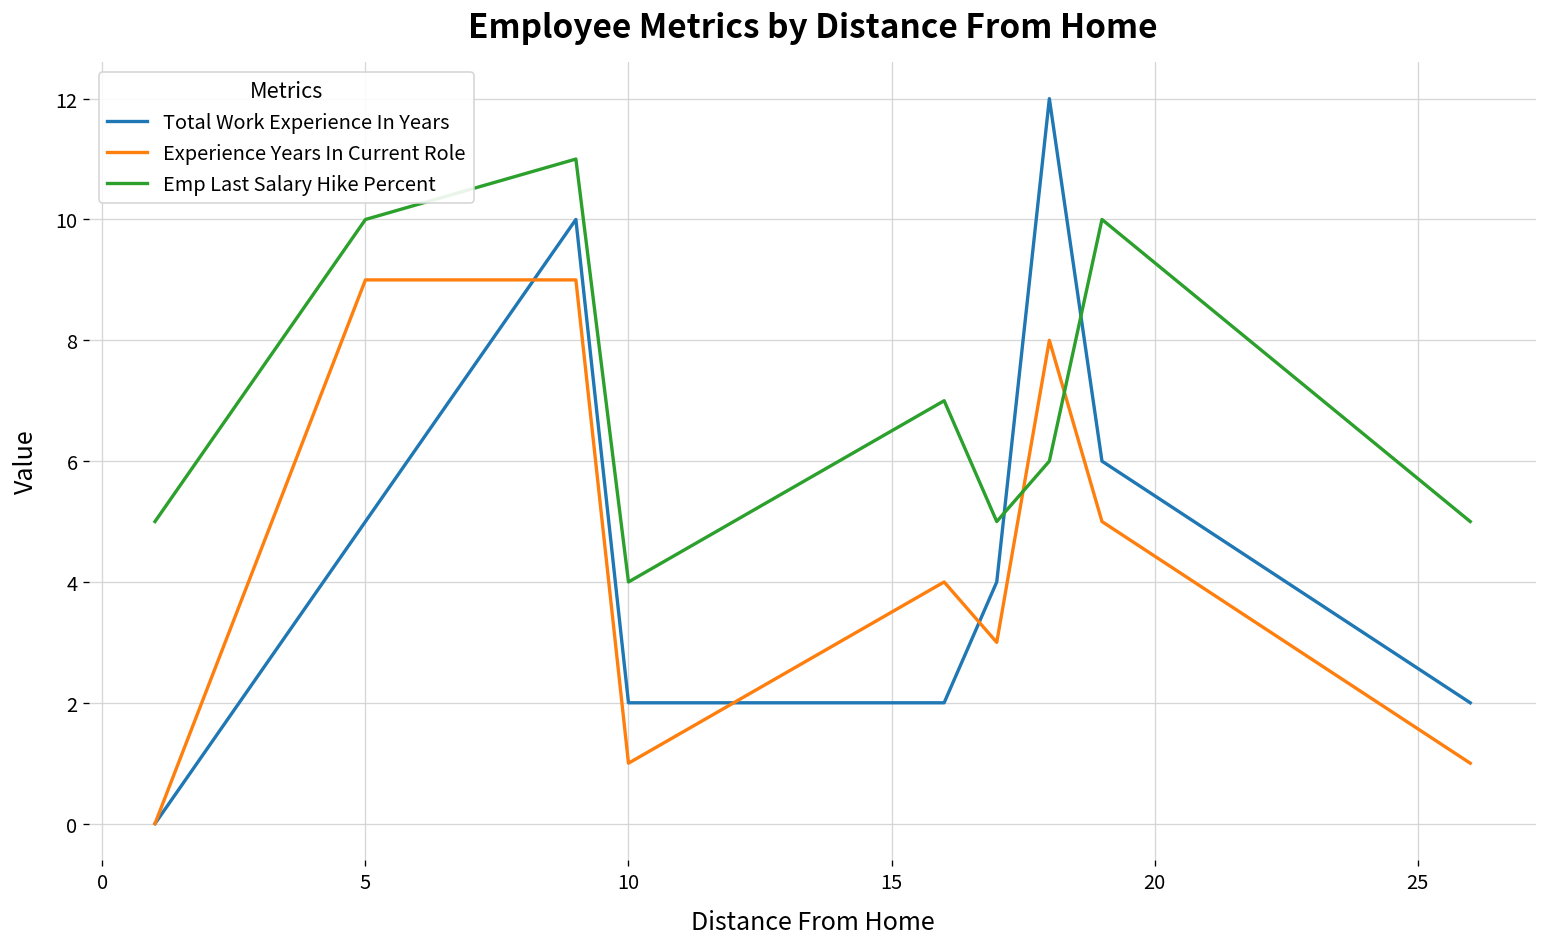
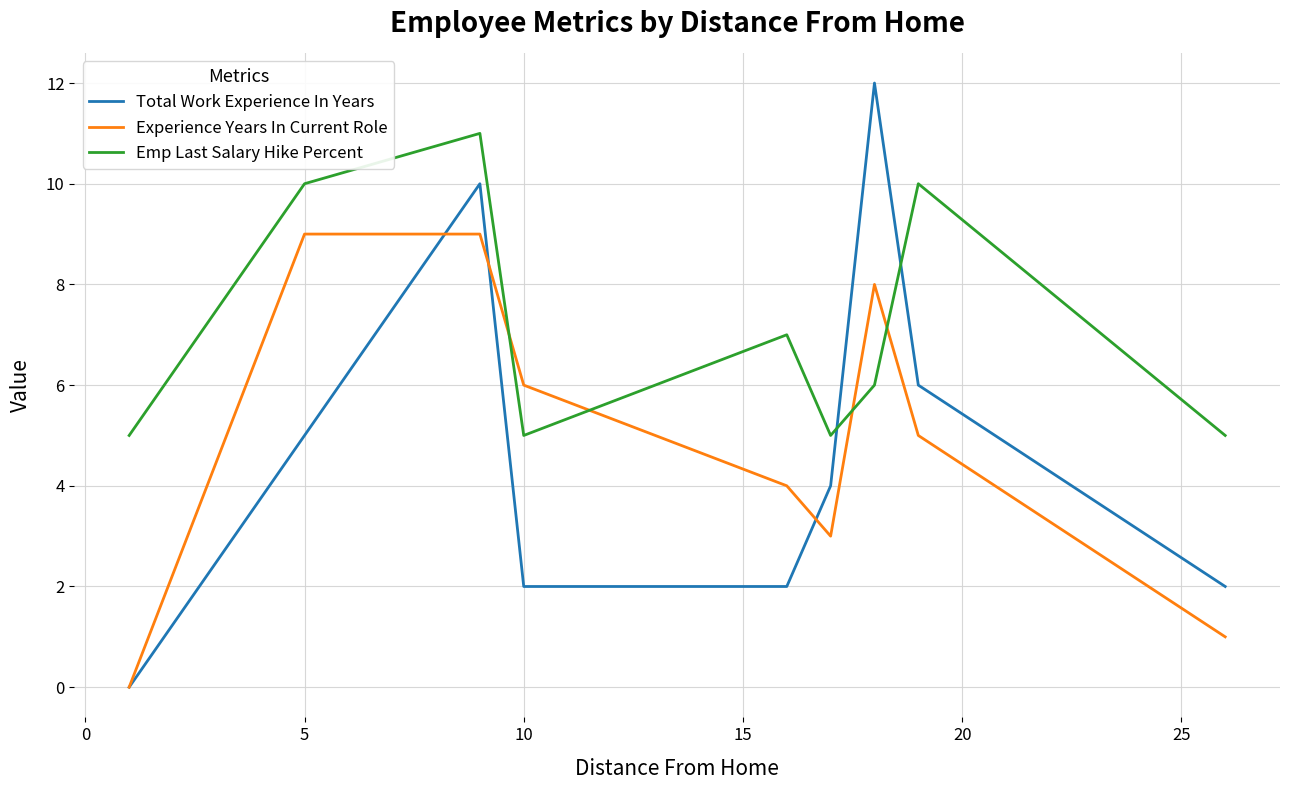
Experience Years In Current Role, 10: 1 -> 6
Emp Last Salary Hike Percent, 10: 4 -> 5
